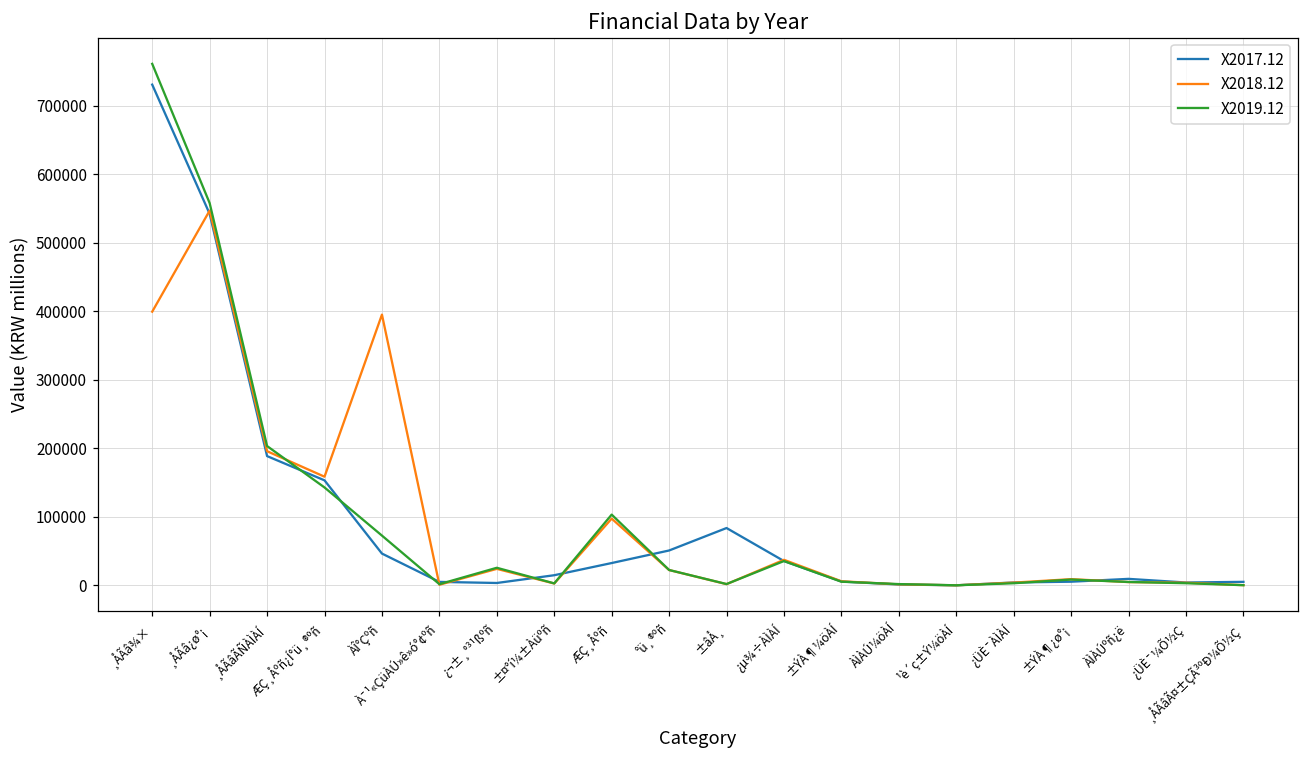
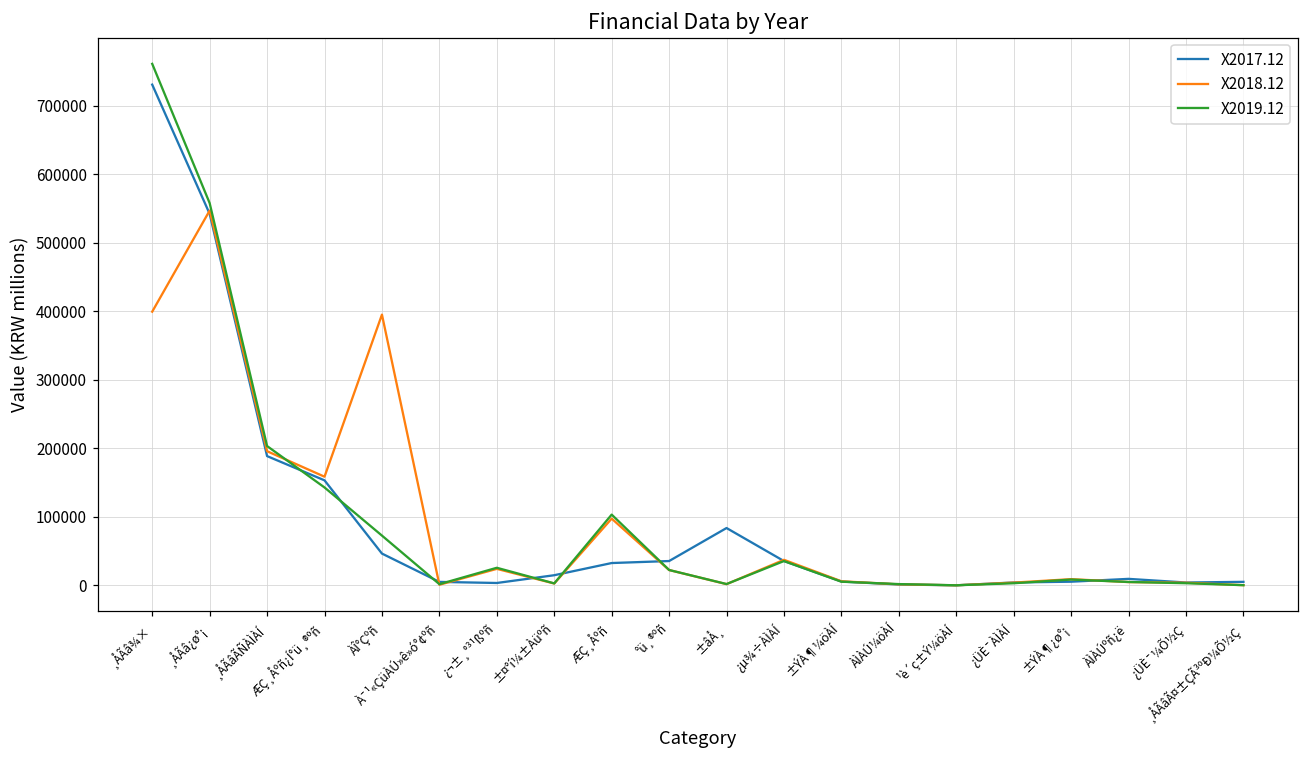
X2017.12, °ü¸®ºñ: 50000 -> 40000
